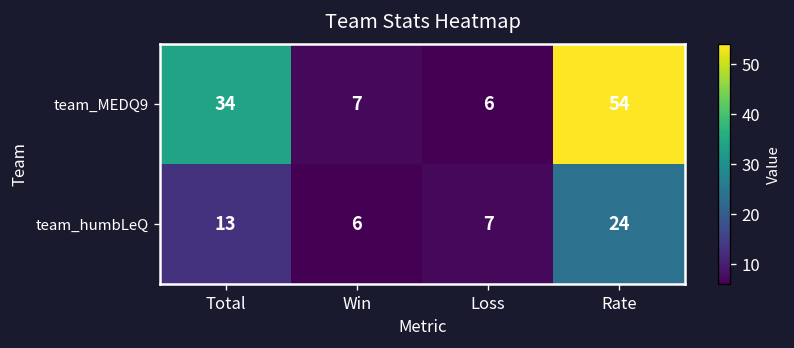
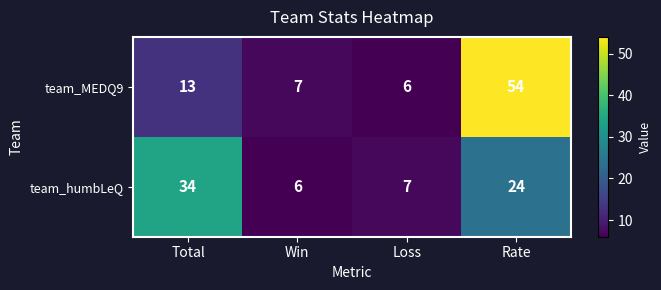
team_MEDQ9, Total: 34 -> 13
team_humbLeQ, Total: 13 -> 34
